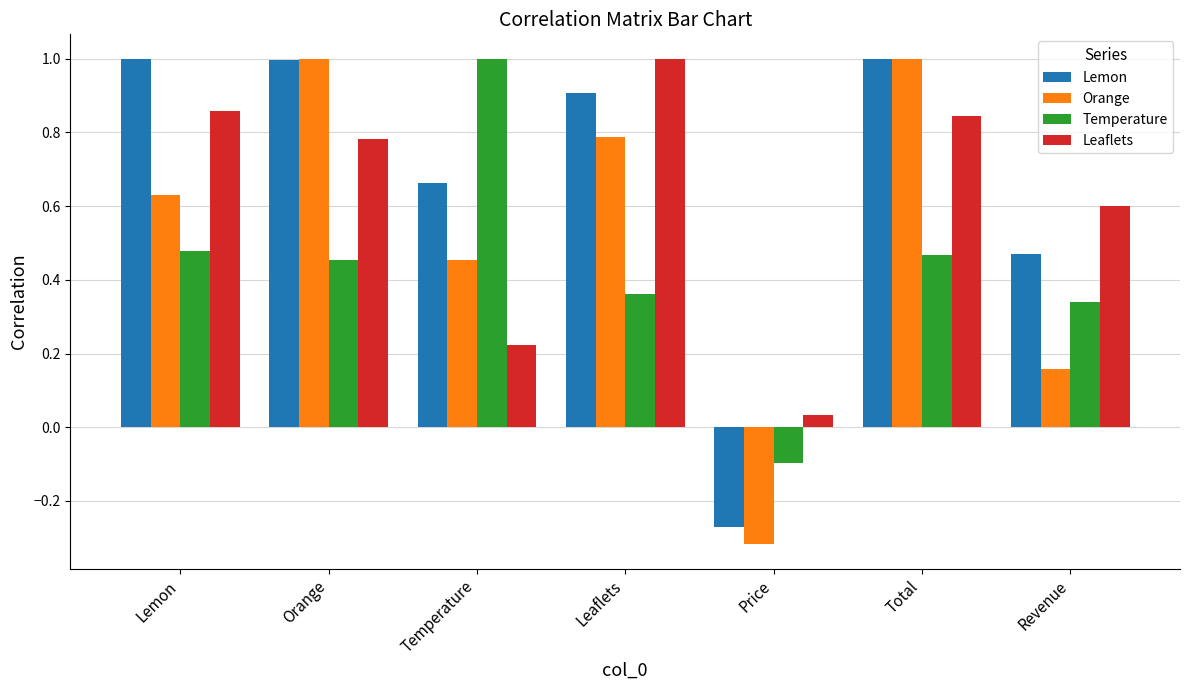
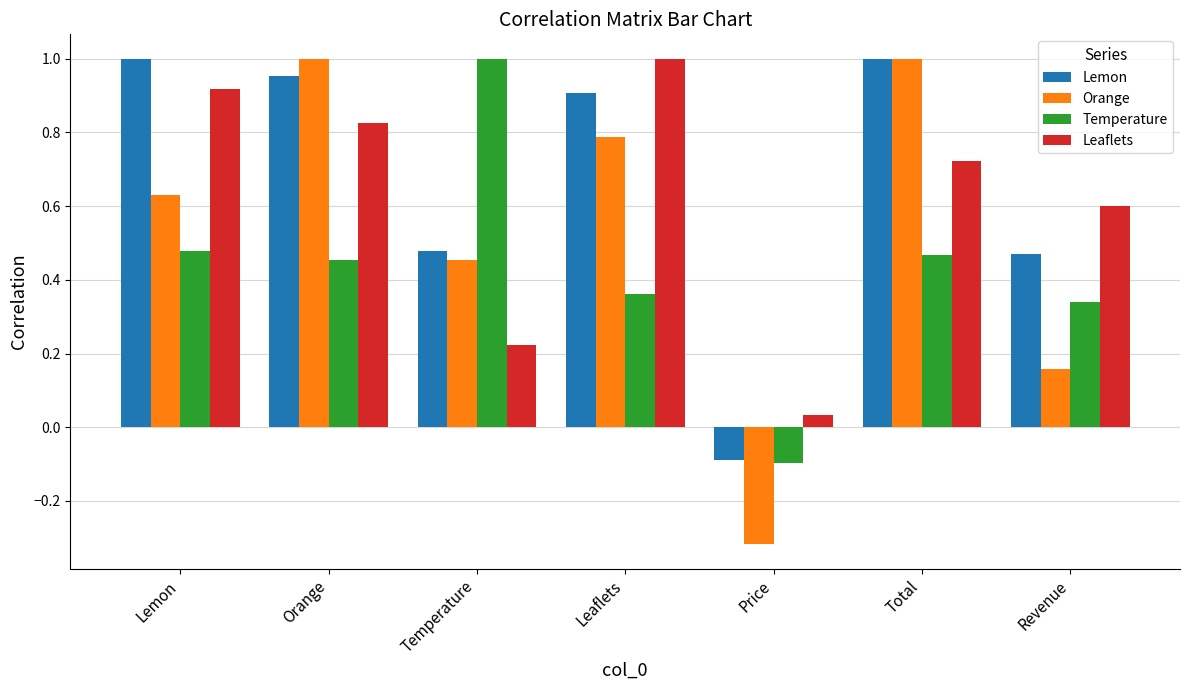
Leaflets, Lemon: 0.86 -> 0.92
Lemon, Orange: 1.00 -> 0.95
Leaflets, Orange: 0.78 -> 0.83
Lemon, Temperature: 0.66 -> 0.48
Lemon, Price: -0.27 -> -0.09
Leaflets, Total: 0.84 -> 0.72
